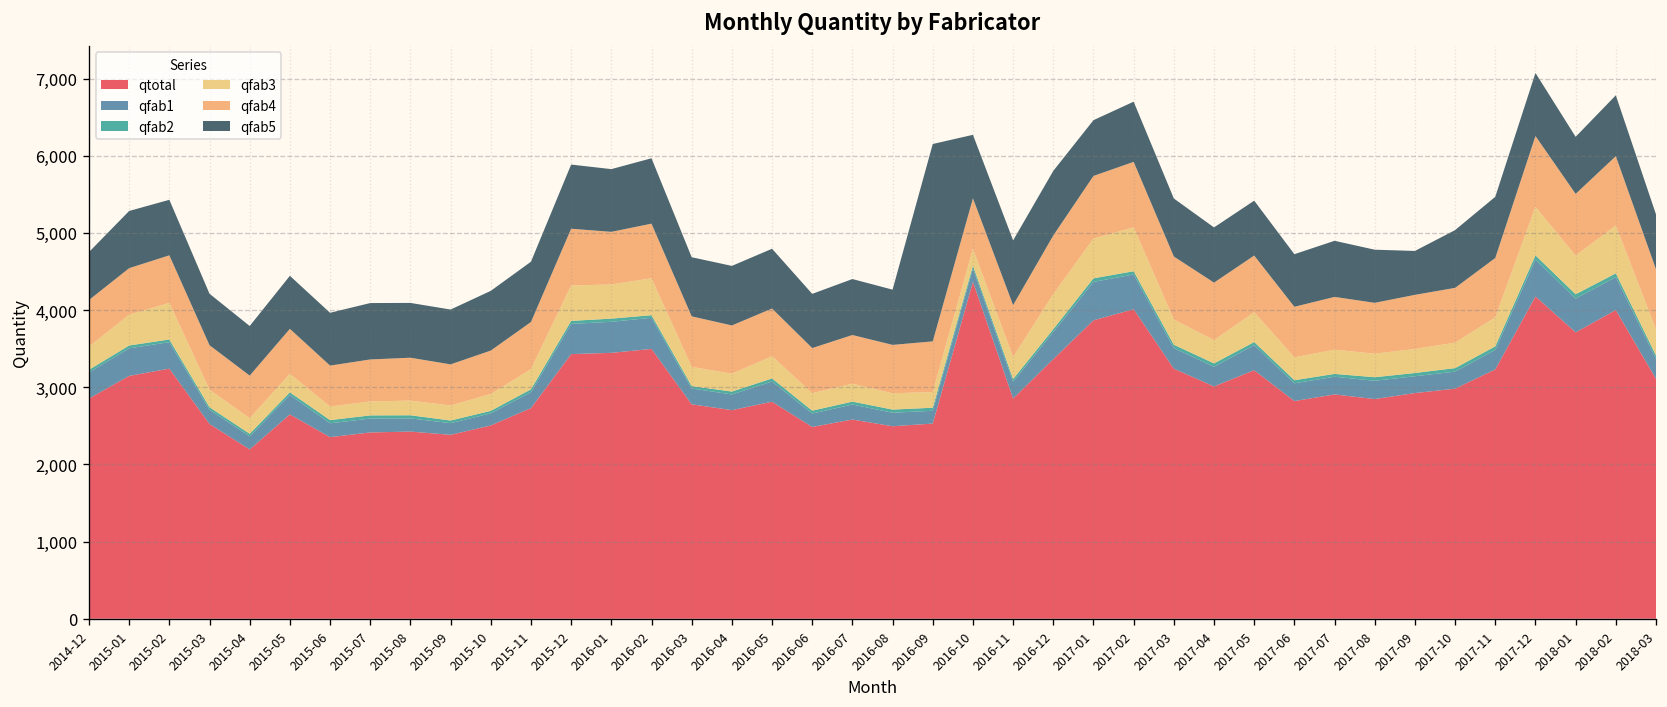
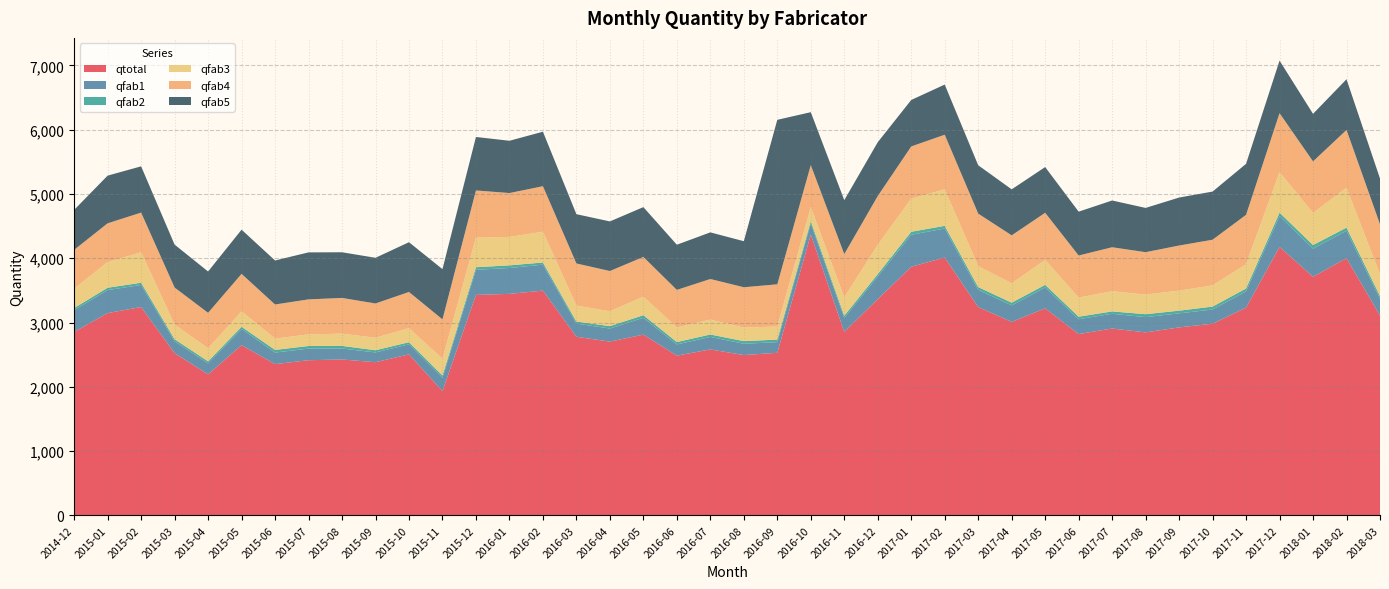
qtotal, 2015-11: 2,700 -> 1,900
qfab5, 2017-09: 600 -> 700
